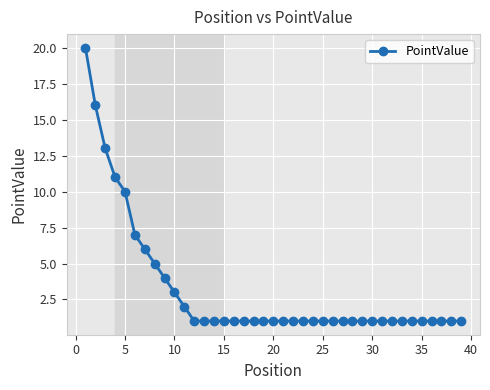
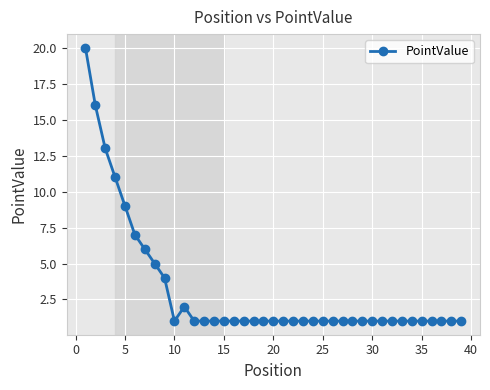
5: 10 -> 9
10: 3 -> 1
